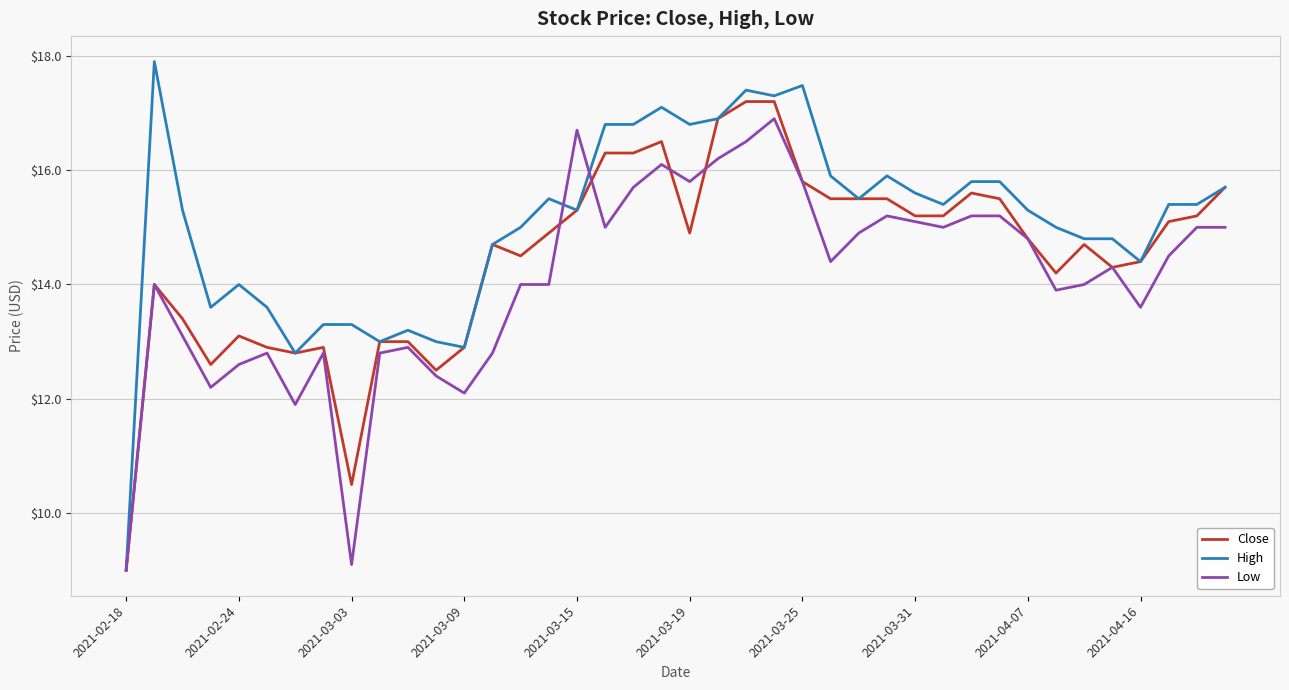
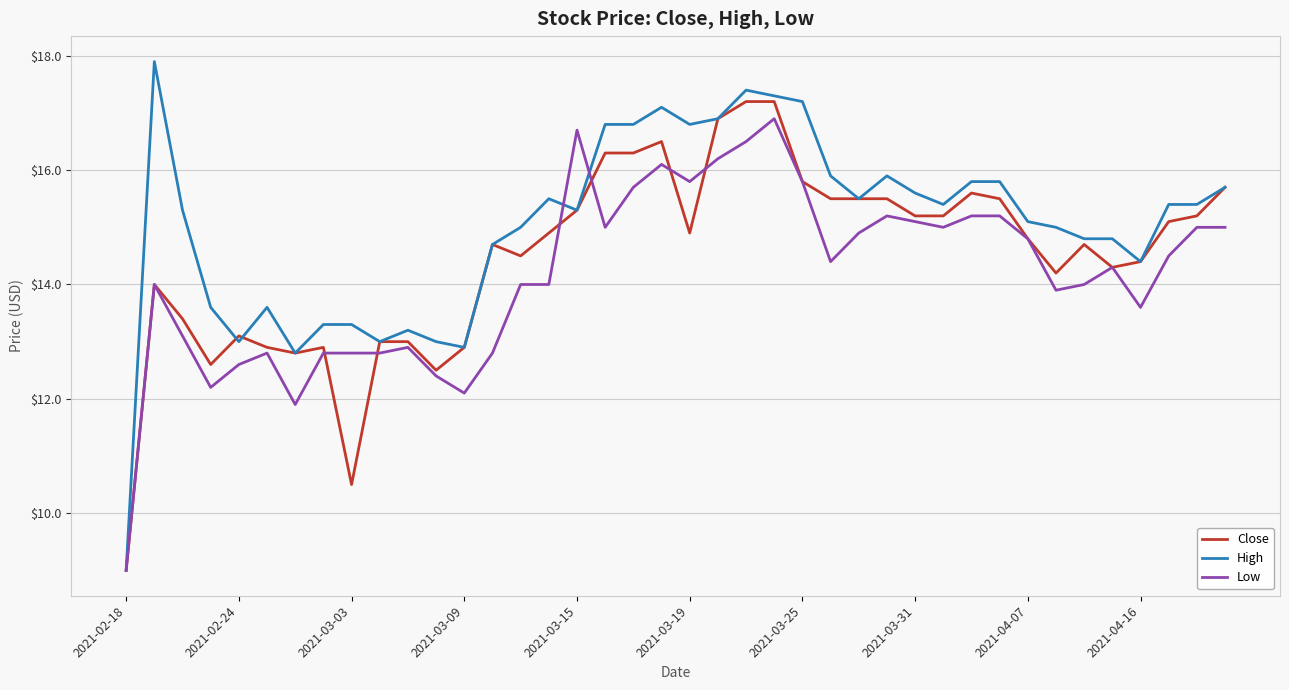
High, 2021-02-24: $14 -> $13
Low, 2021-03-03: $9.1 -> $12.8
High, 2021-03-25: $17.5 -> $17.2
High, 2021-04-07: $15.3 -> $15.1
